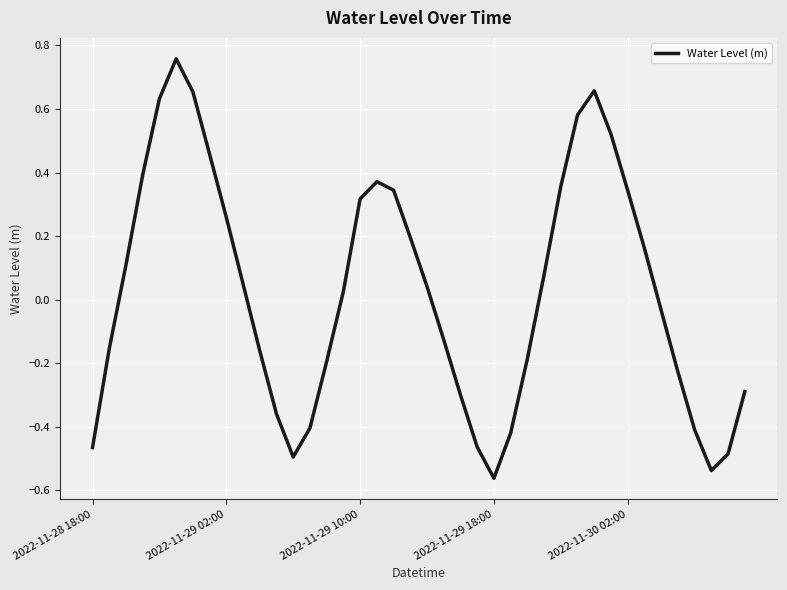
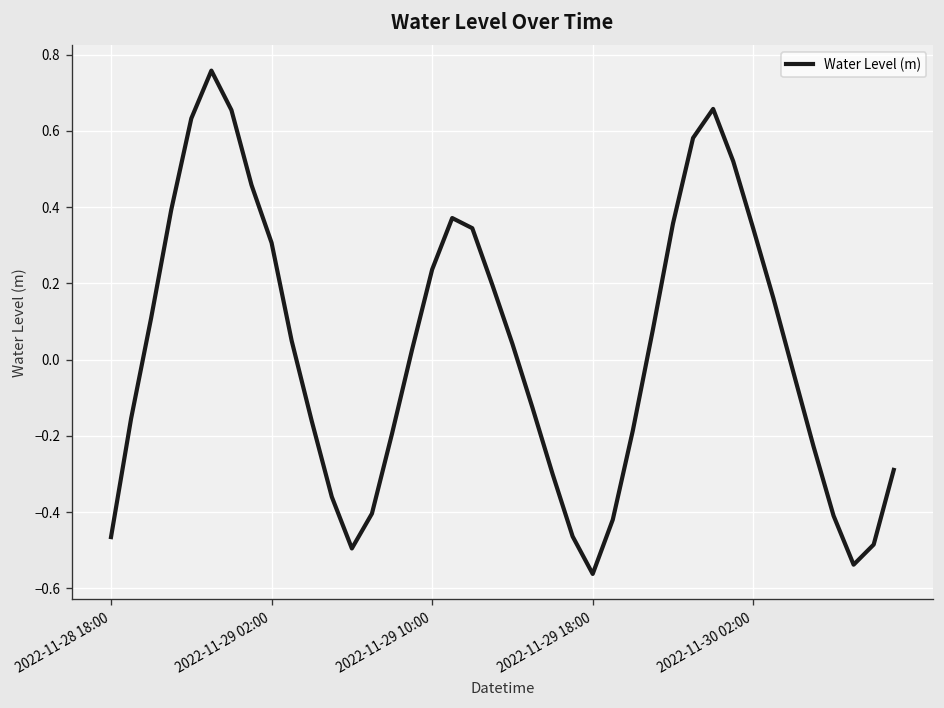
2022-11-29 02:00: 0.26 -> 0.31
2022-11-29 10:00: 0.32 -> 0.24
